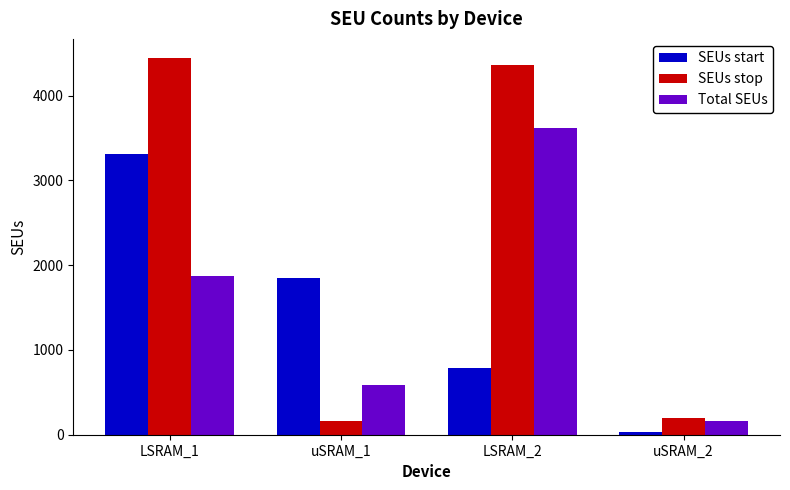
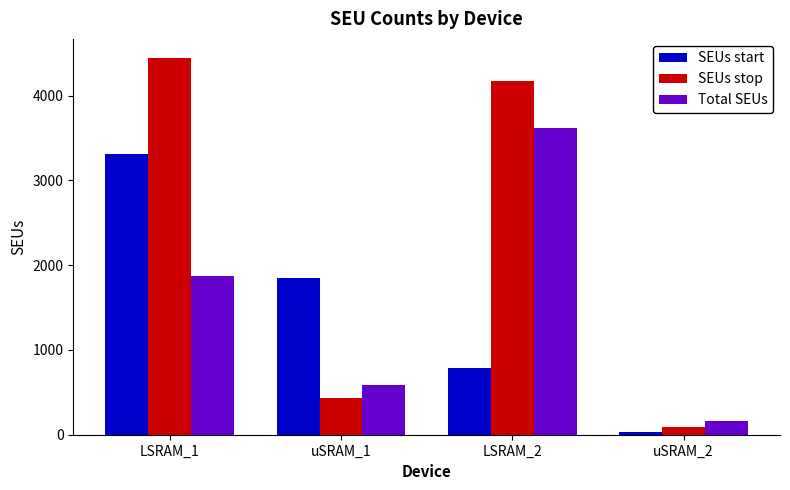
SEUs stop, uSRAM_1: 200 -> 400
SEUs stop, LSRAM_2: 4400 -> 4200
SEUs stop, uSRAM_2: 200 -> 100
